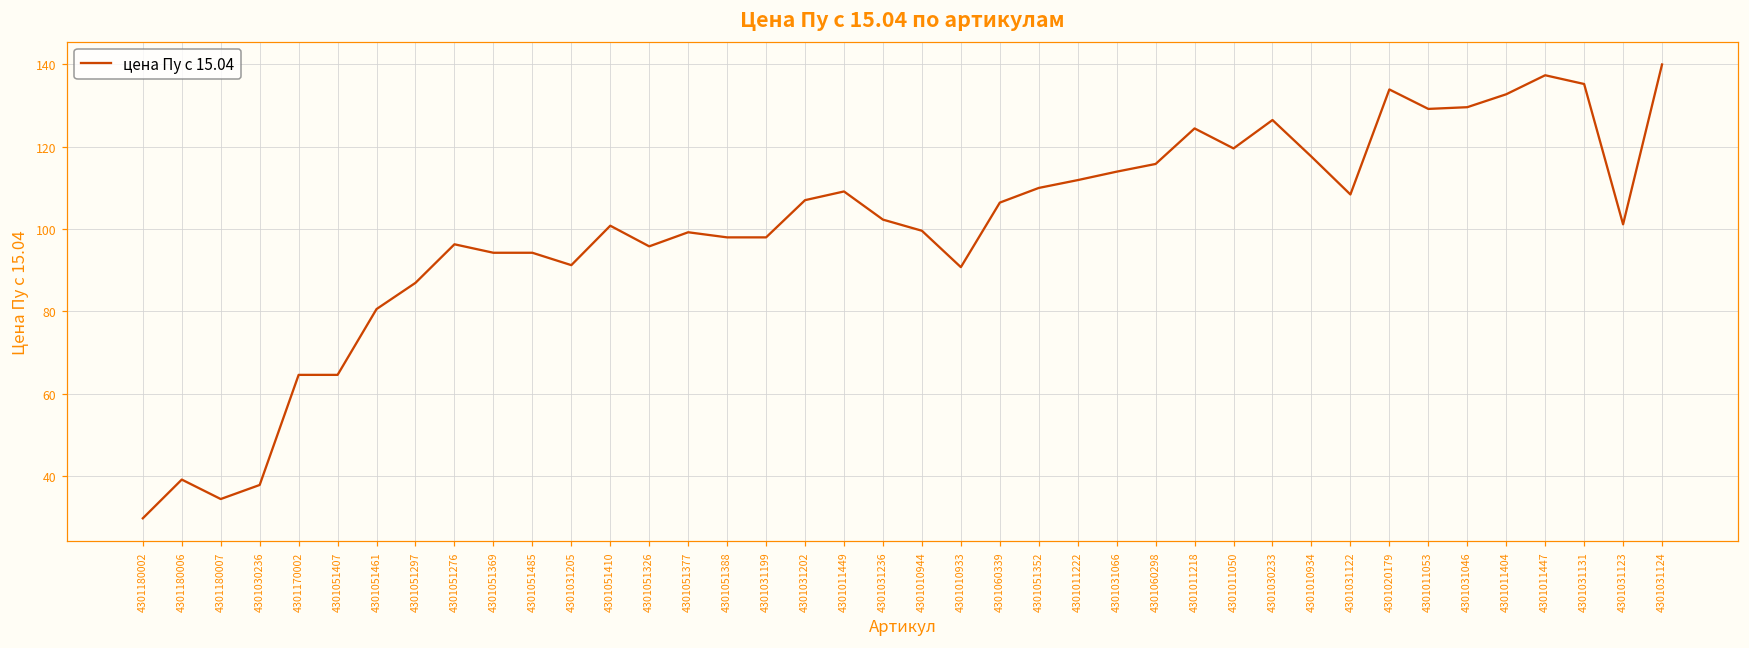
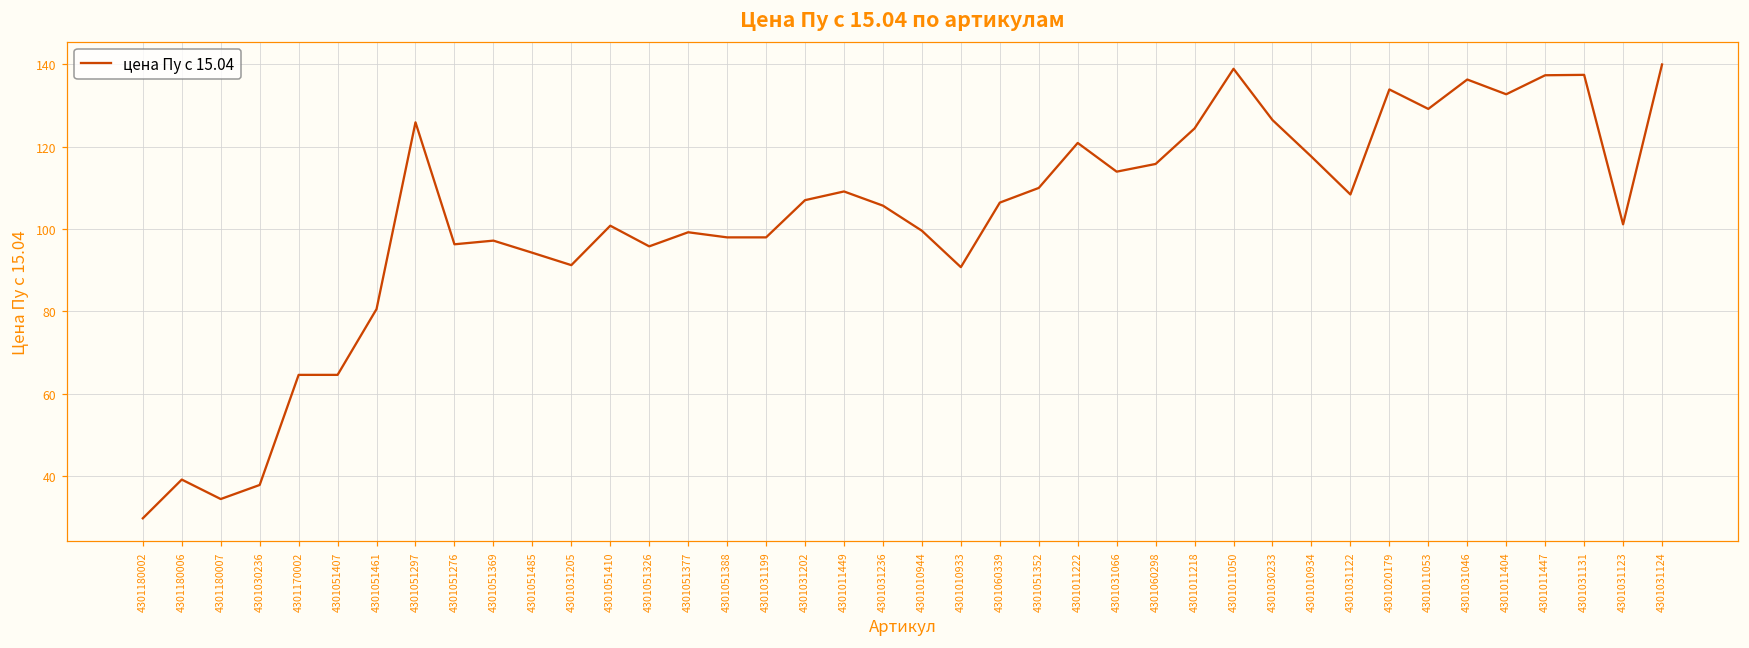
4301051297: 87 -> 126
4301051369: 94 -> 97
4301031236: 102 -> 106
4301011222: 112 -> 121
4301011050: 120 -> 139
4301031046: 130 -> 136
4301031131: 135 -> 137
